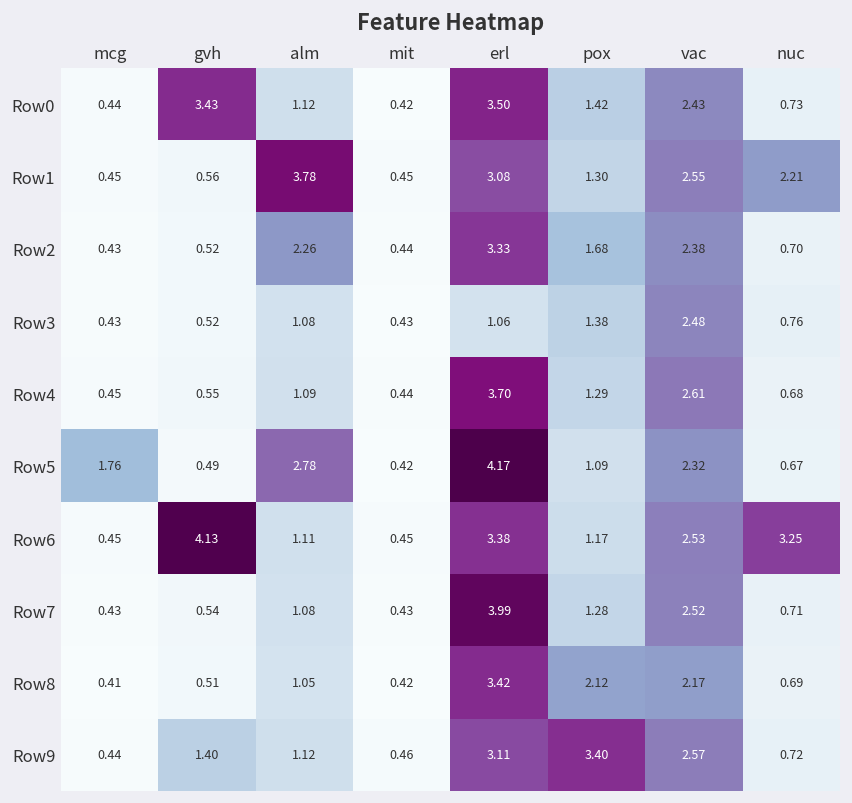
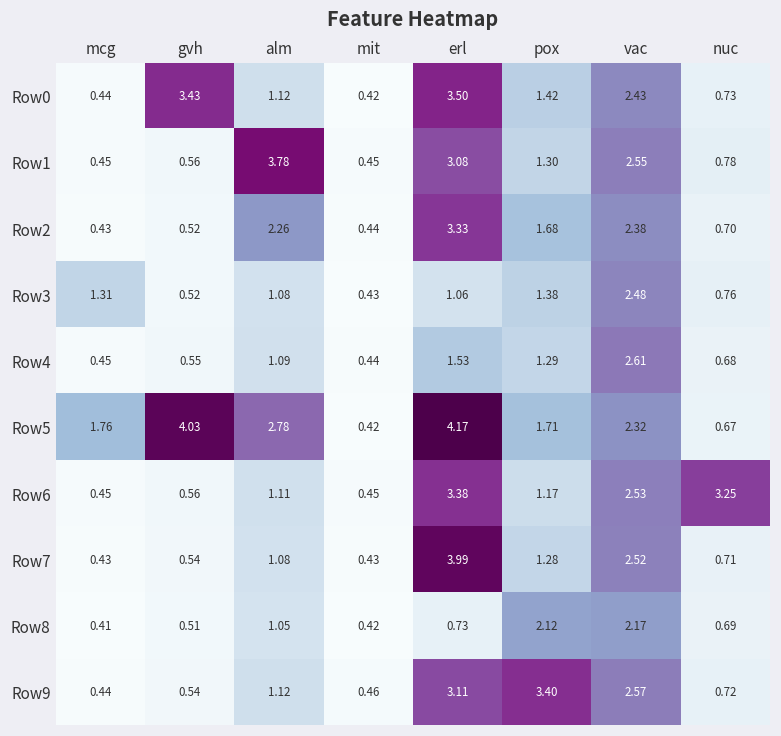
Row1, nuc: 2.21 -> 0.78
Row3, mcg: 0.43 -> 1.31
Row4, erl: 3.70 -> 1.53
Row5, gvh: 0.49 -> 4.03
Row5, pox: 1.09 -> 1.71
Row6, gvh: 4.13 -> 0.56
Row8, erl: 3.42 -> 0.73
Row9, gvh: 1.40 -> 0.54
